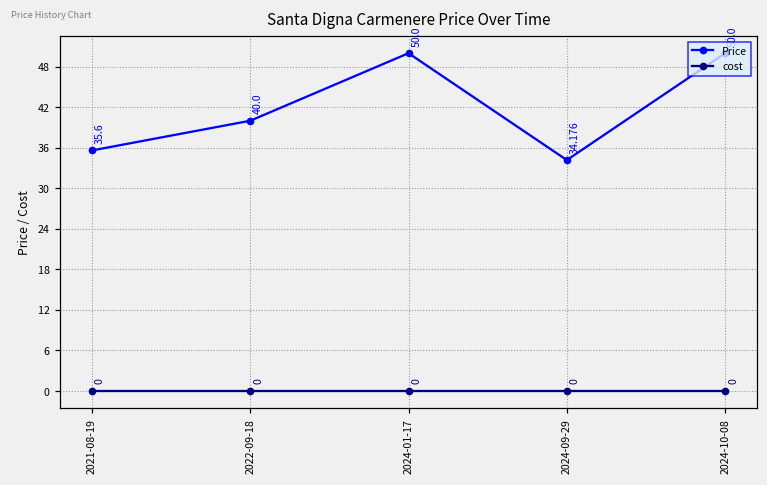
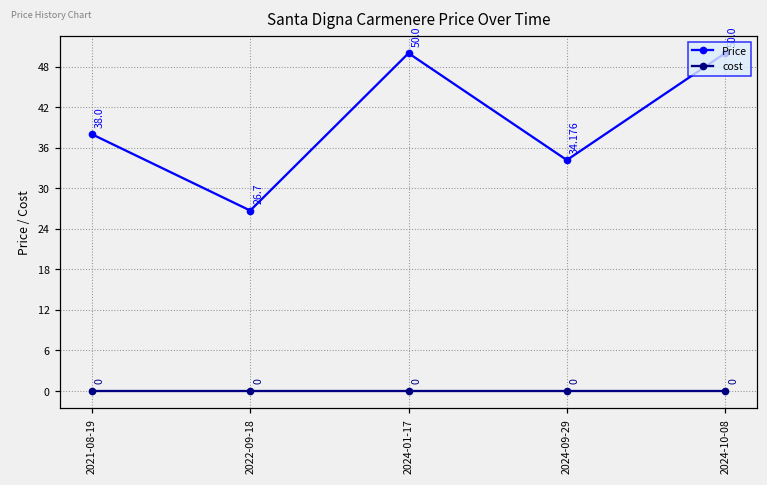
Price, 2021-08-19: 35.6 -> 38.0
Price, 2022-09-18: 40.0 -> 26.7
